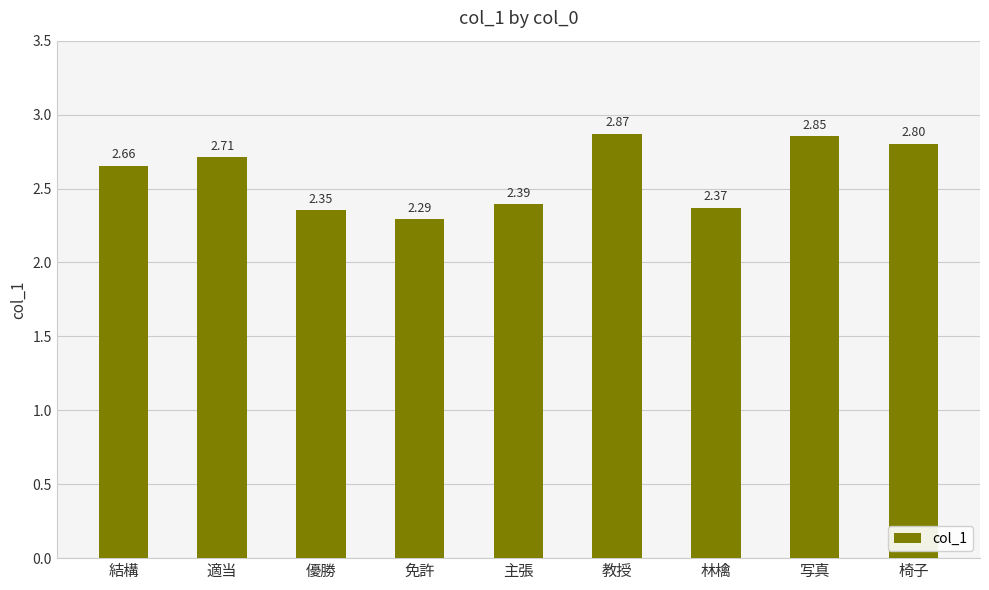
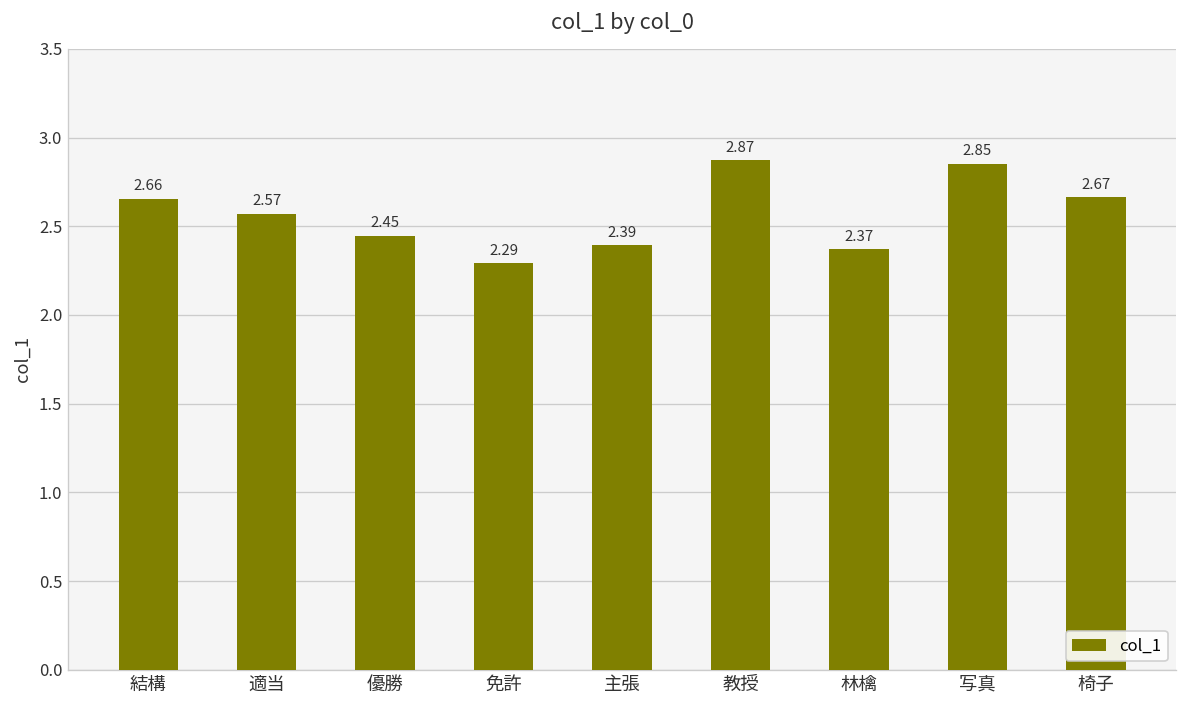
適当: 2.71 -> 2.57
優勝: 2.35 -> 2.45
椅子: 2.80 -> 2.67
